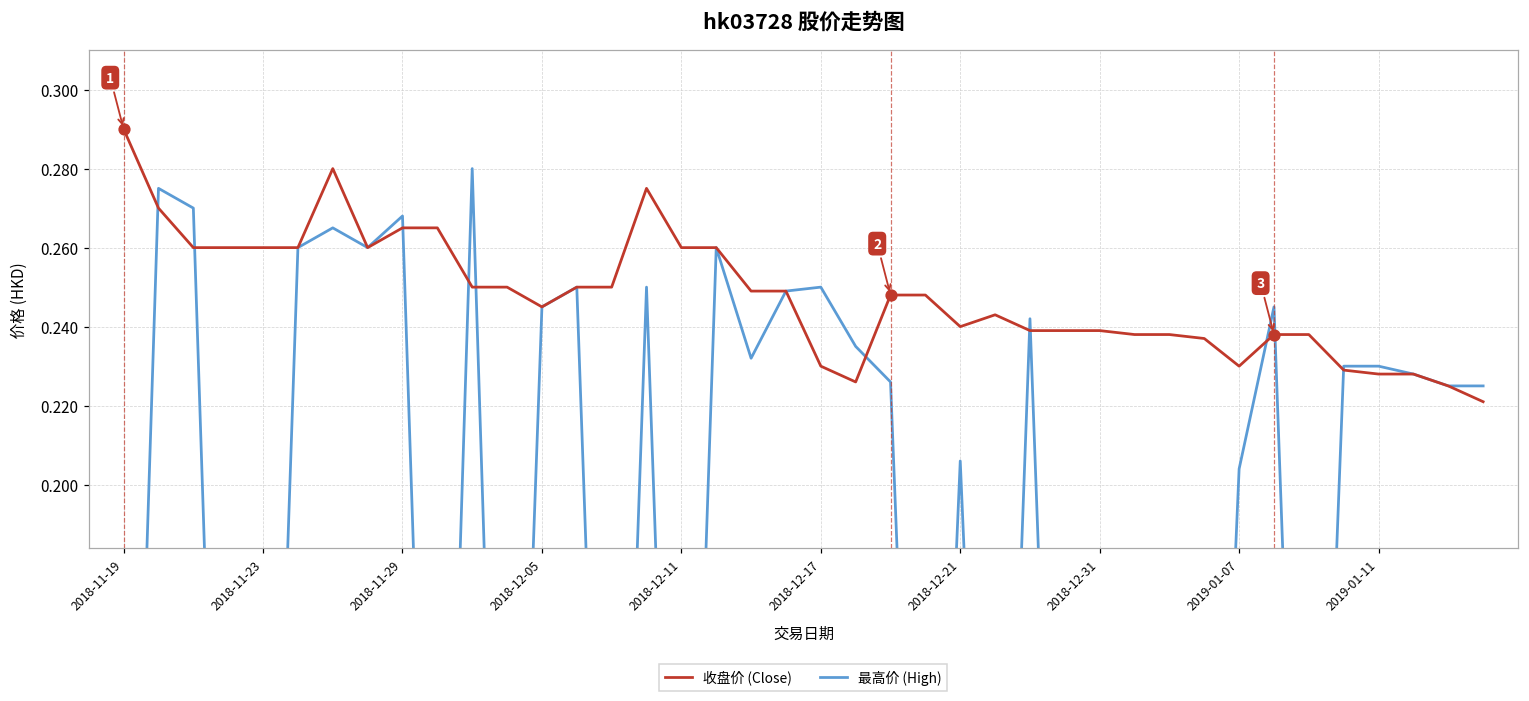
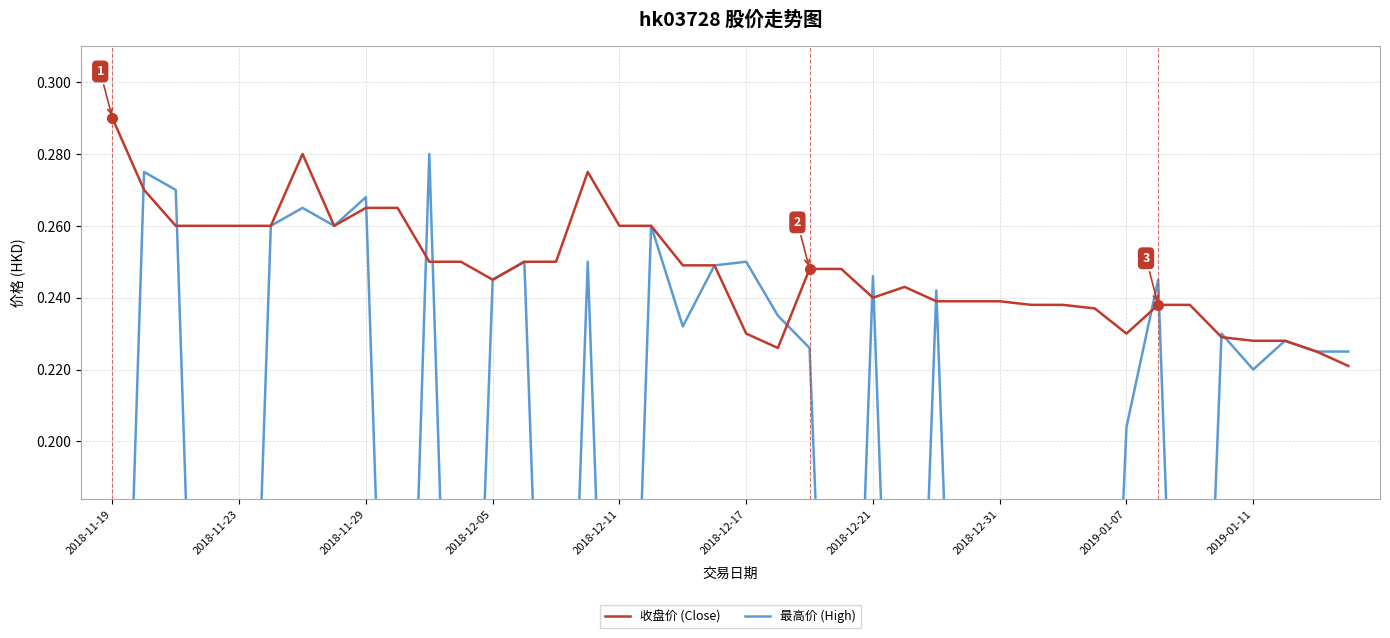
最高价 (High), 2018-12-21: 0.206 -> 0.246
最高价 (High), 2019-01-11: 0.23 -> 0.22
